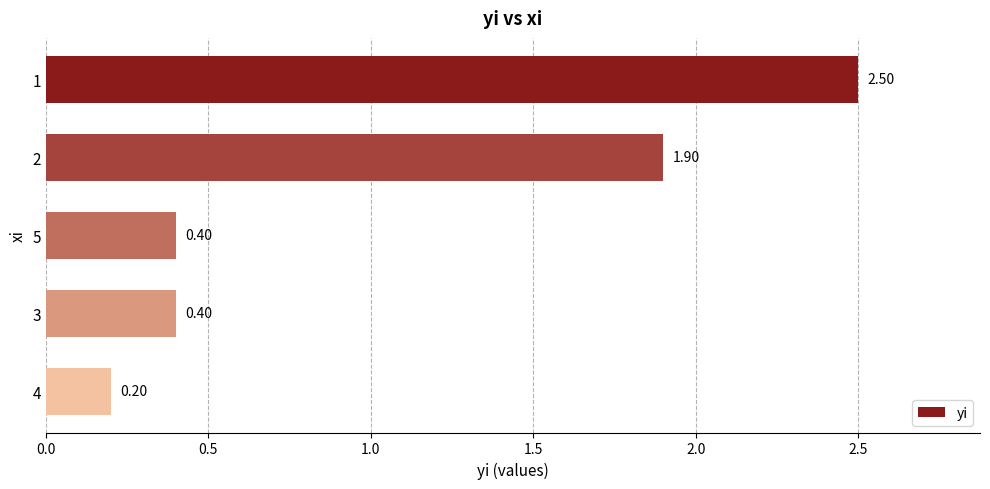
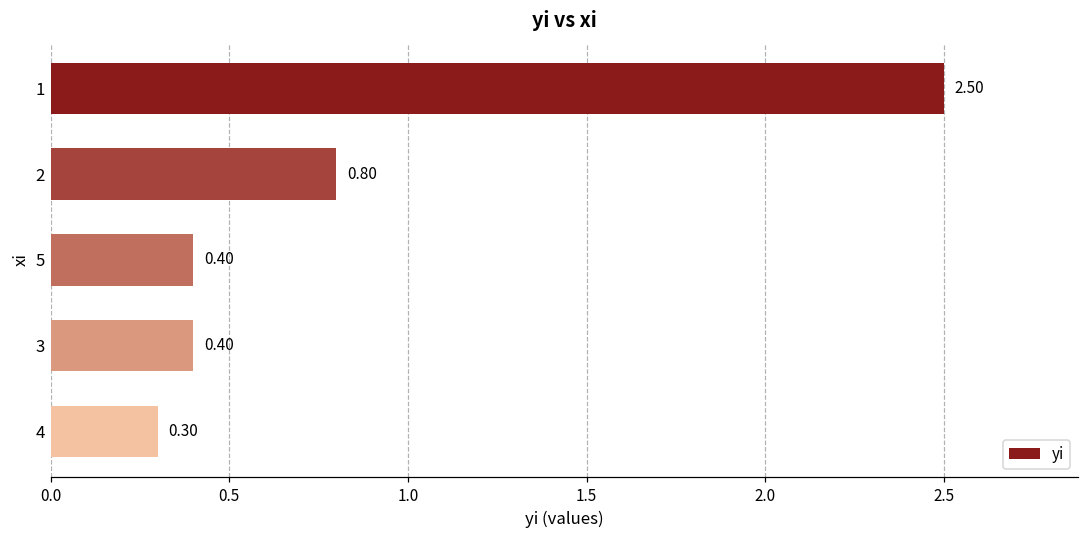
2: 1.90 -> 0.80
4: 0.20 -> 0.30
